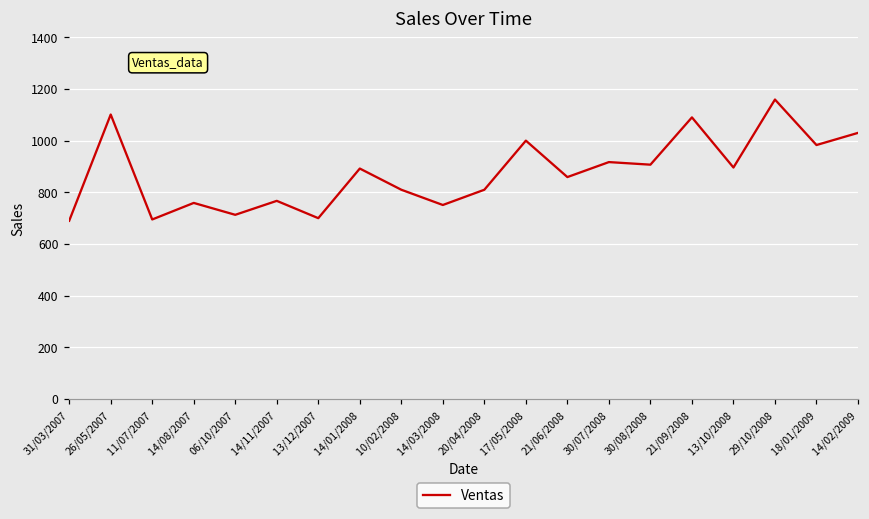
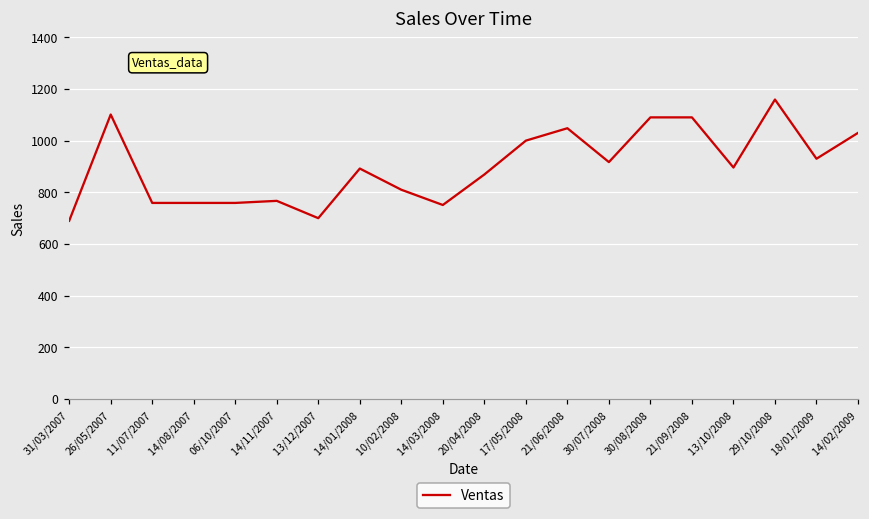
11/07/2007: 700 -> 760
06/10/2007: 710 -> 760
20/04/2008: 810 -> 870
21/06/2008: 860 -> 1050
30/08/2008: 910 -> 1090
18/01/2009: 980 -> 930
